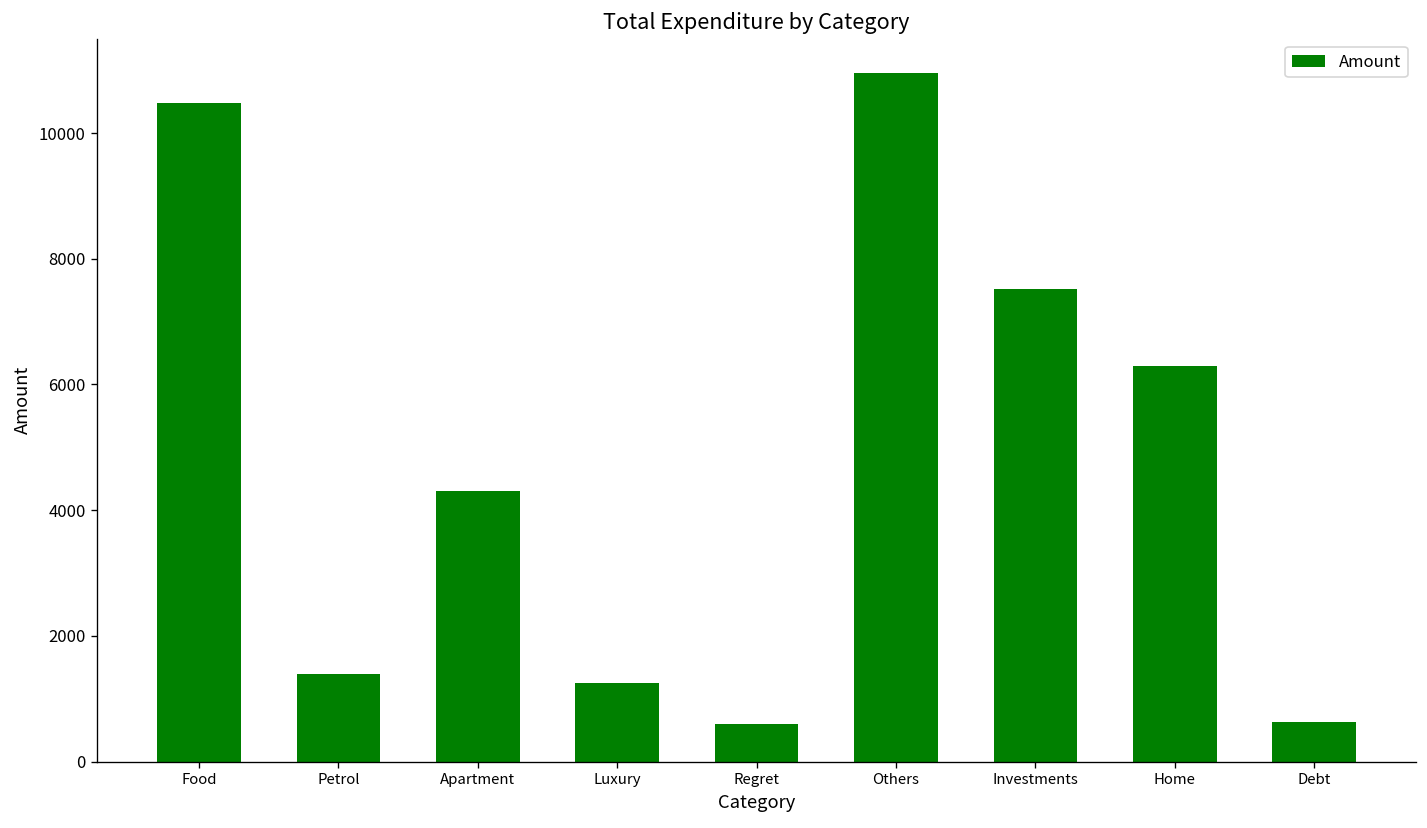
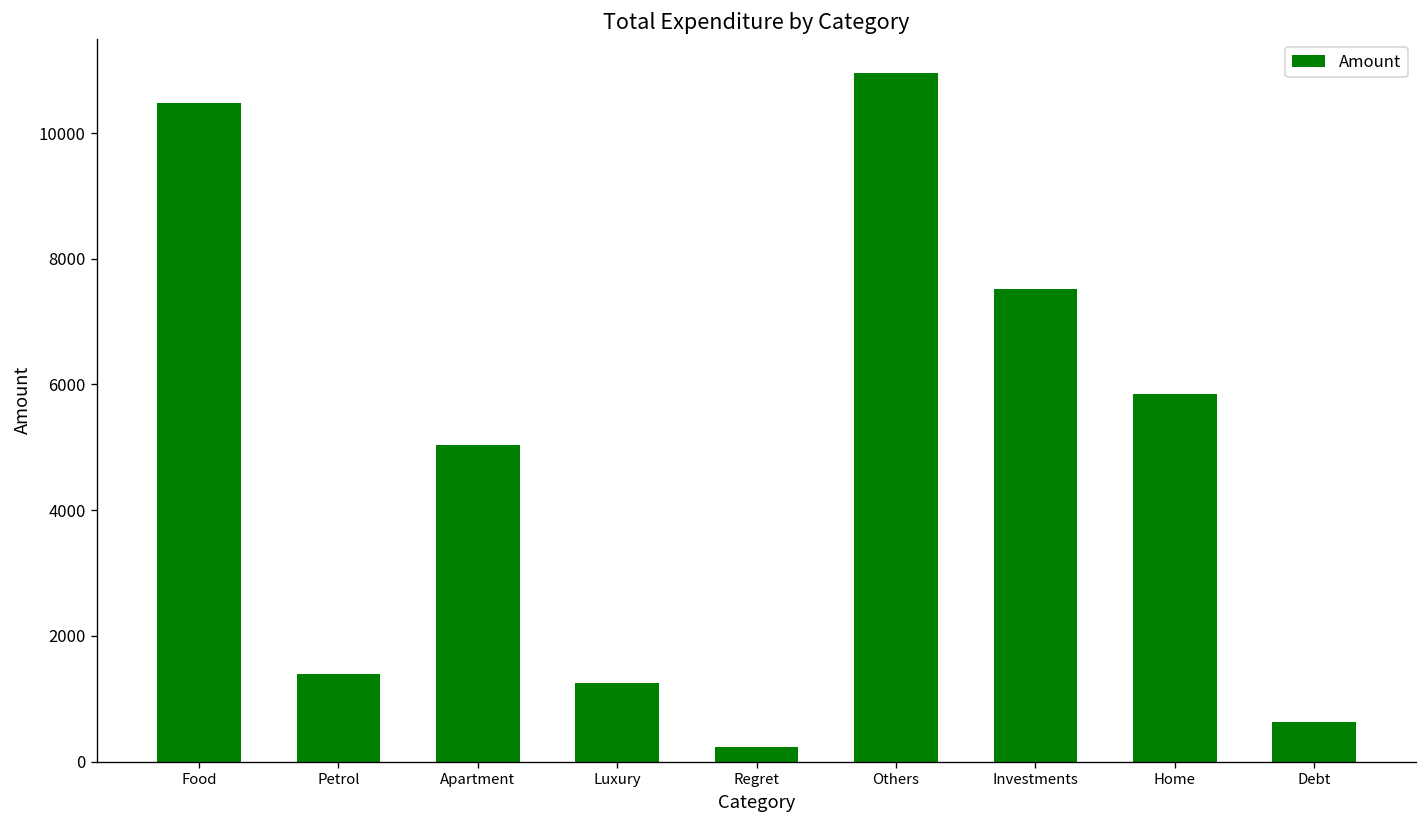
Apartment: 4300 -> 5000
Regret: 600 -> 200
Home: 6300 -> 5800
